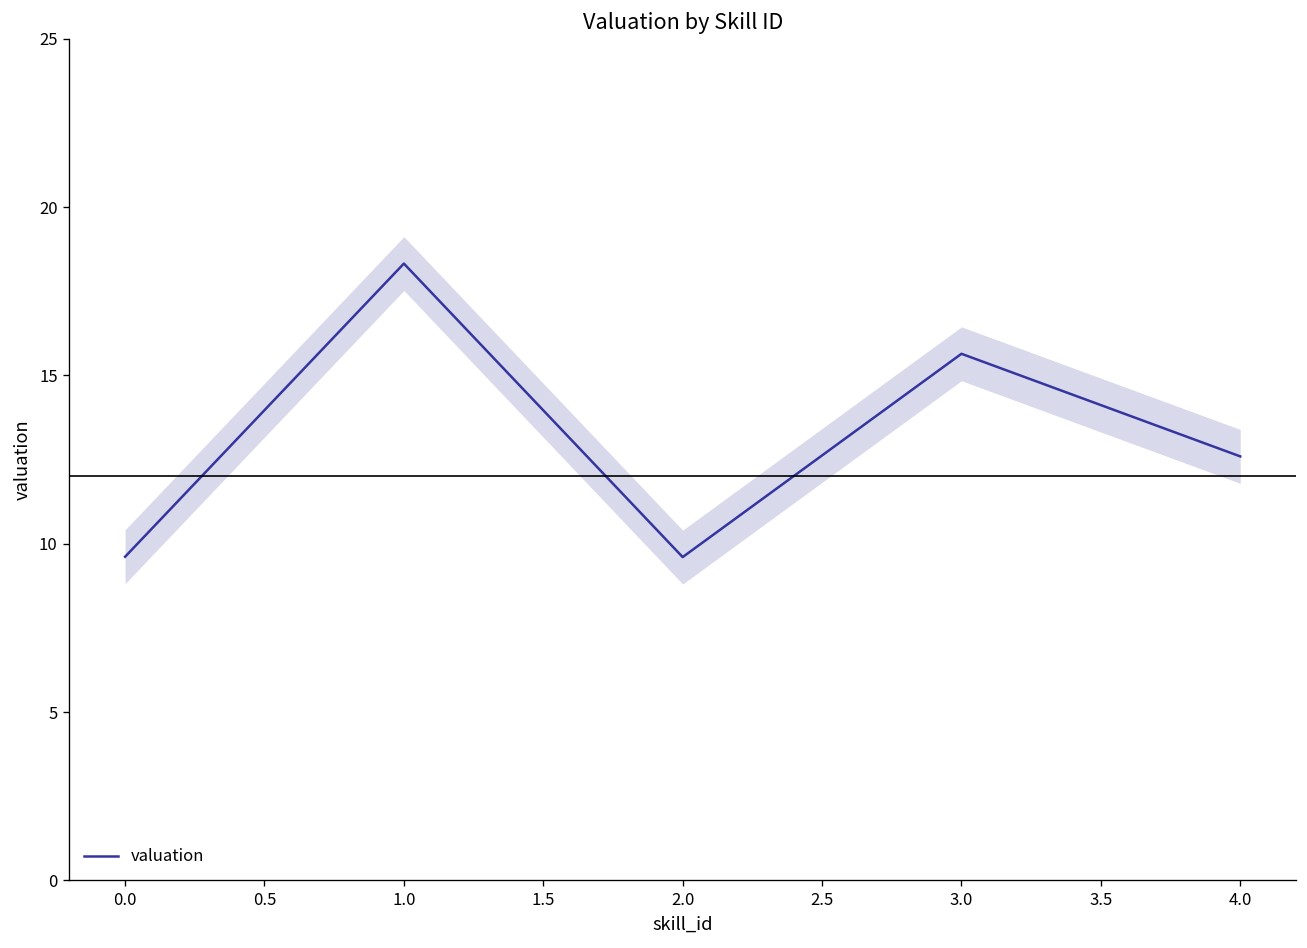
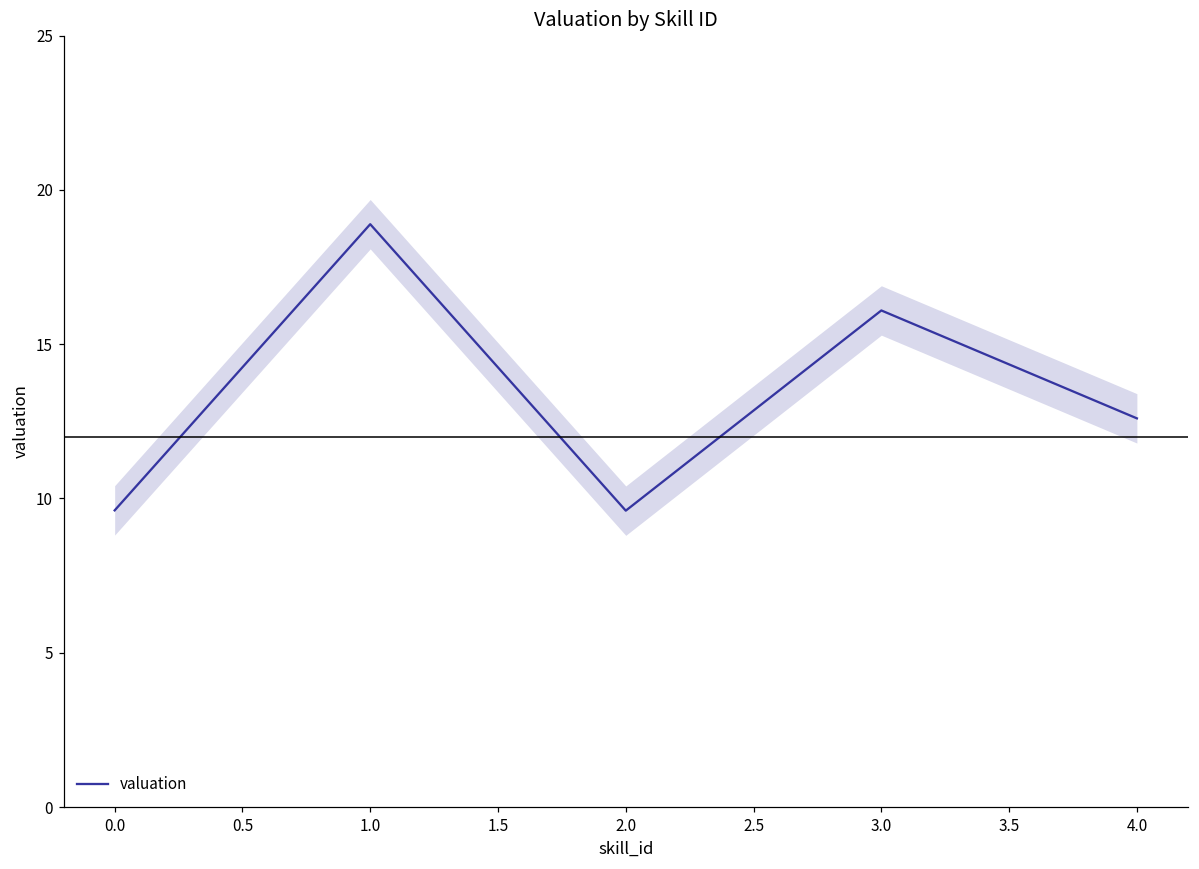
valuation, 1.0: 18.3 -> 18.9
valuation, 3.0: 15.6 -> 16.1
